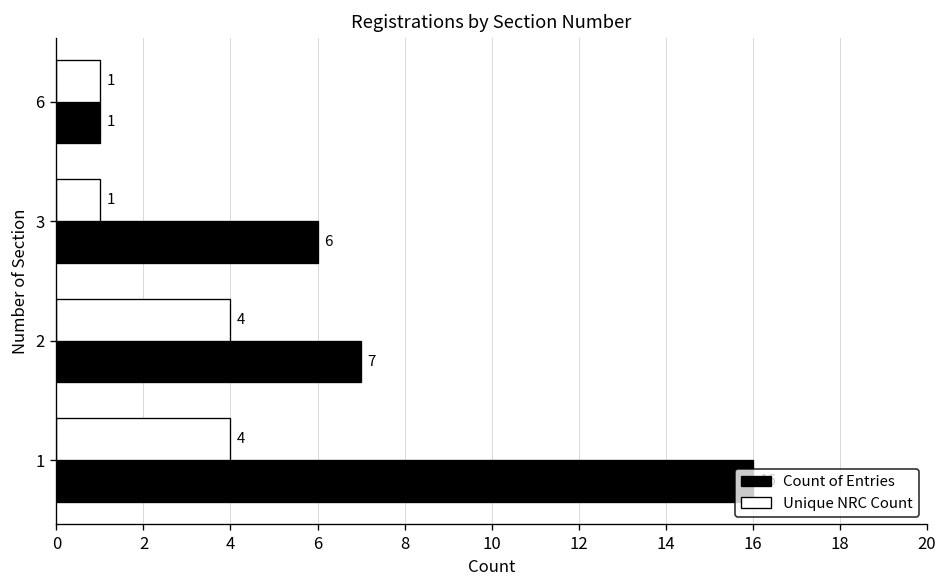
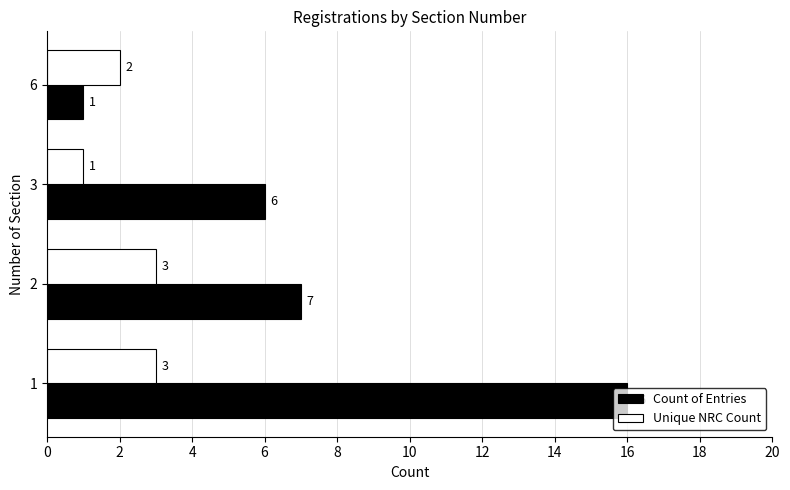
Unique NRC Count, 6: 1 -> 2
Unique NRC Count, 2: 4 -> 3
Unique NRC Count, 1: 4 -> 3
